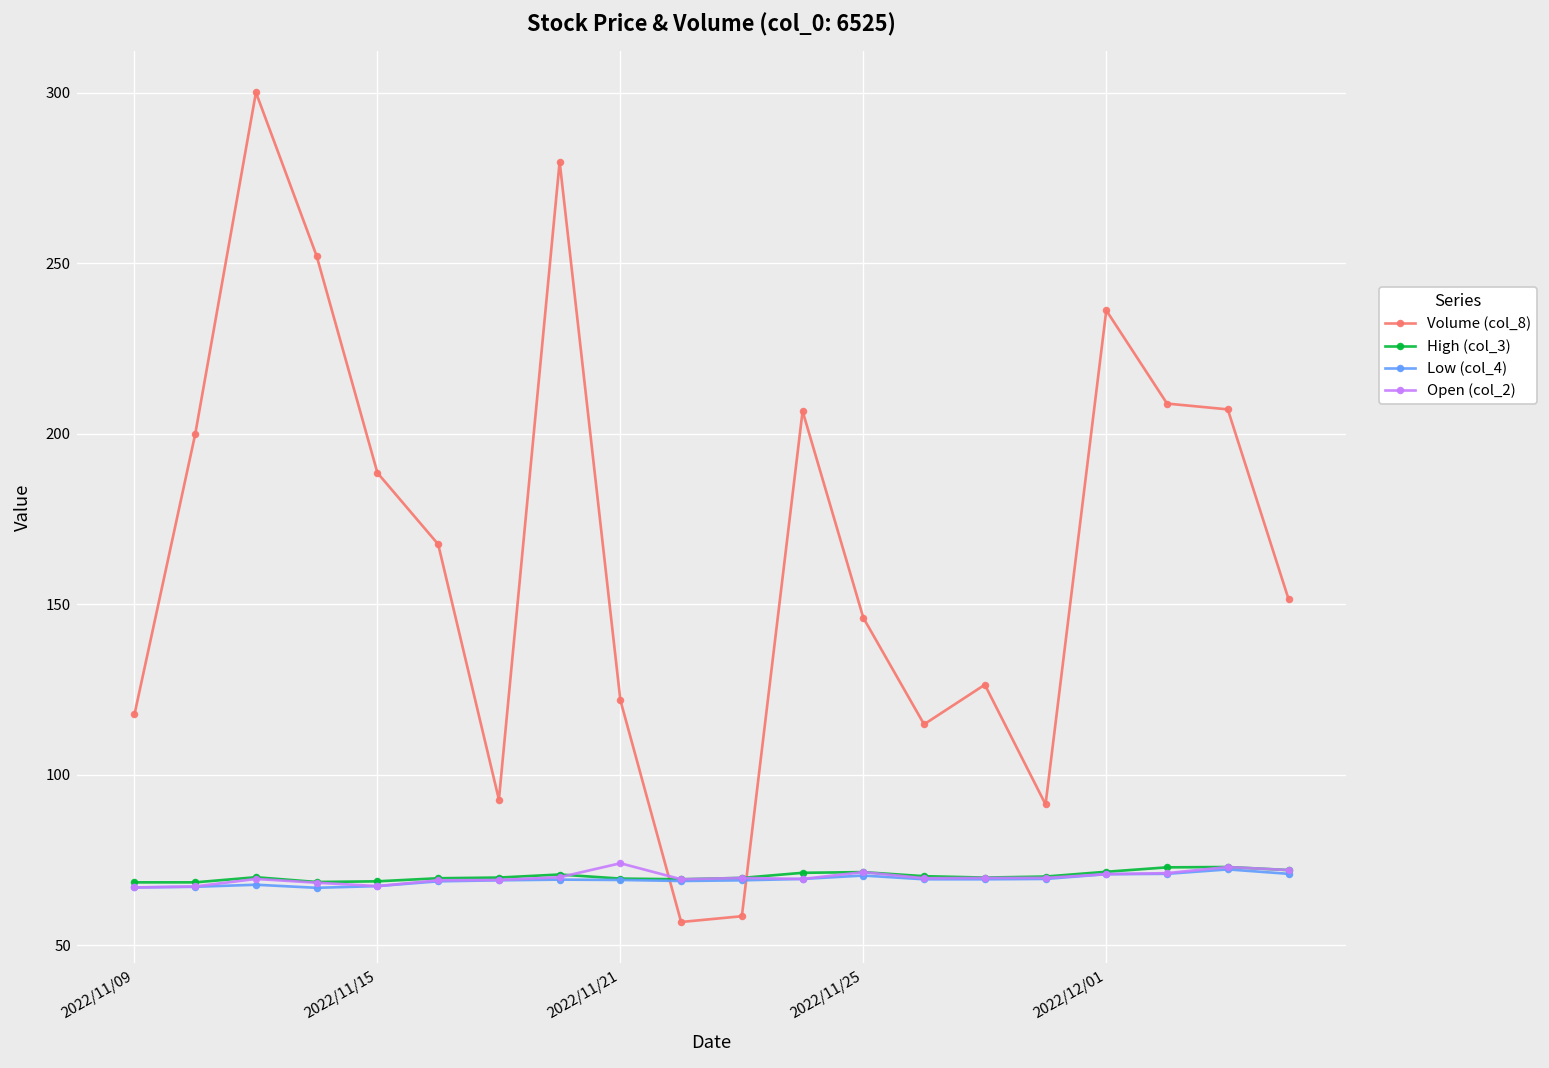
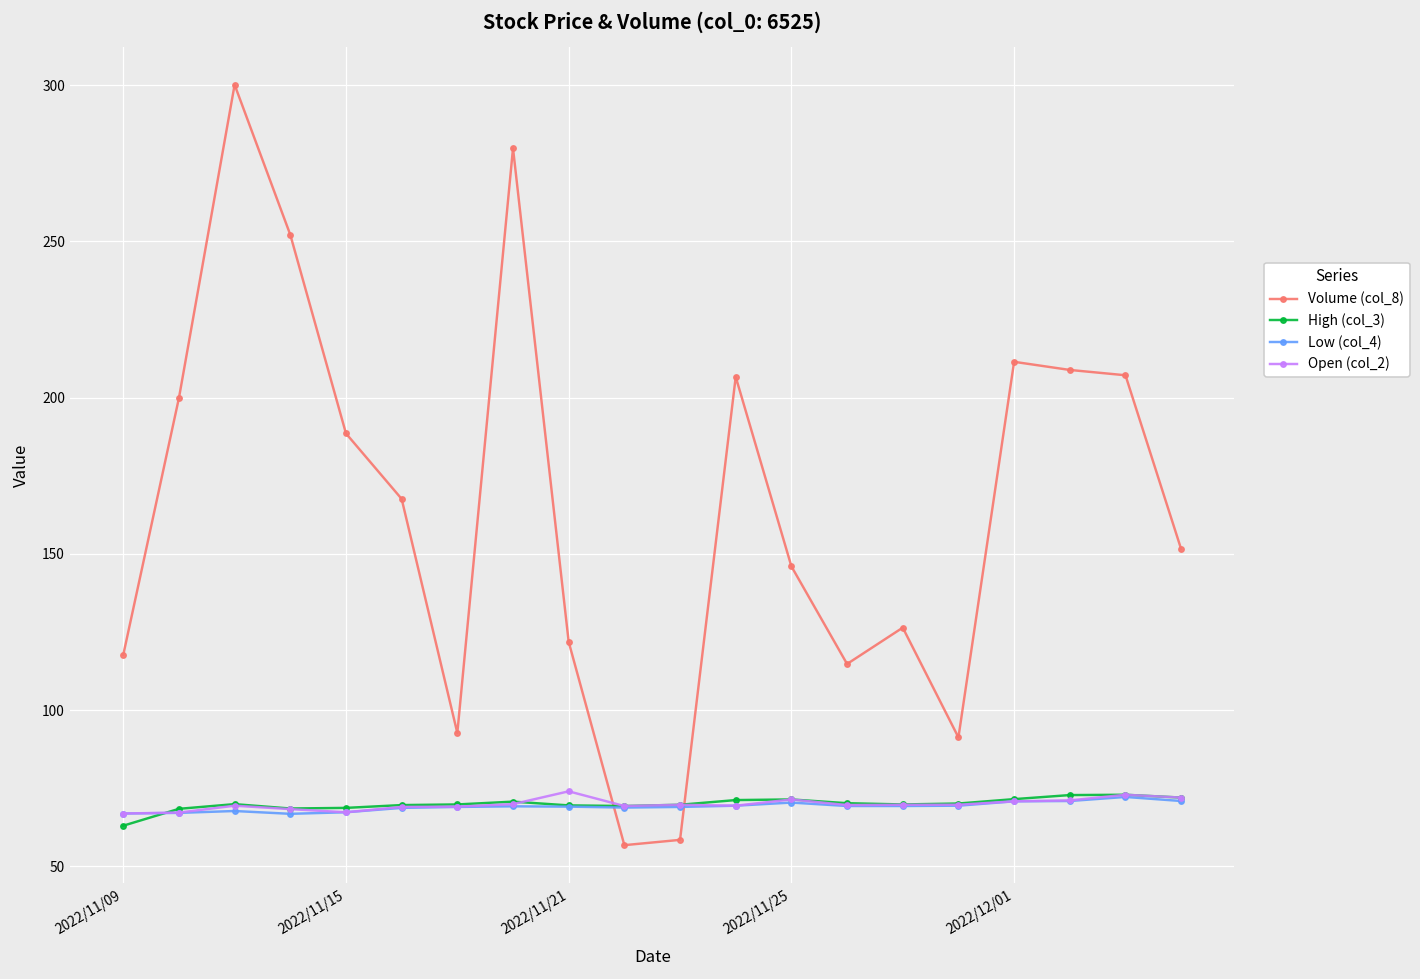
High (col_3), 2022/11/09: 68 -> 63
Volume (col_8), 2022/12/01: 236 -> 211
